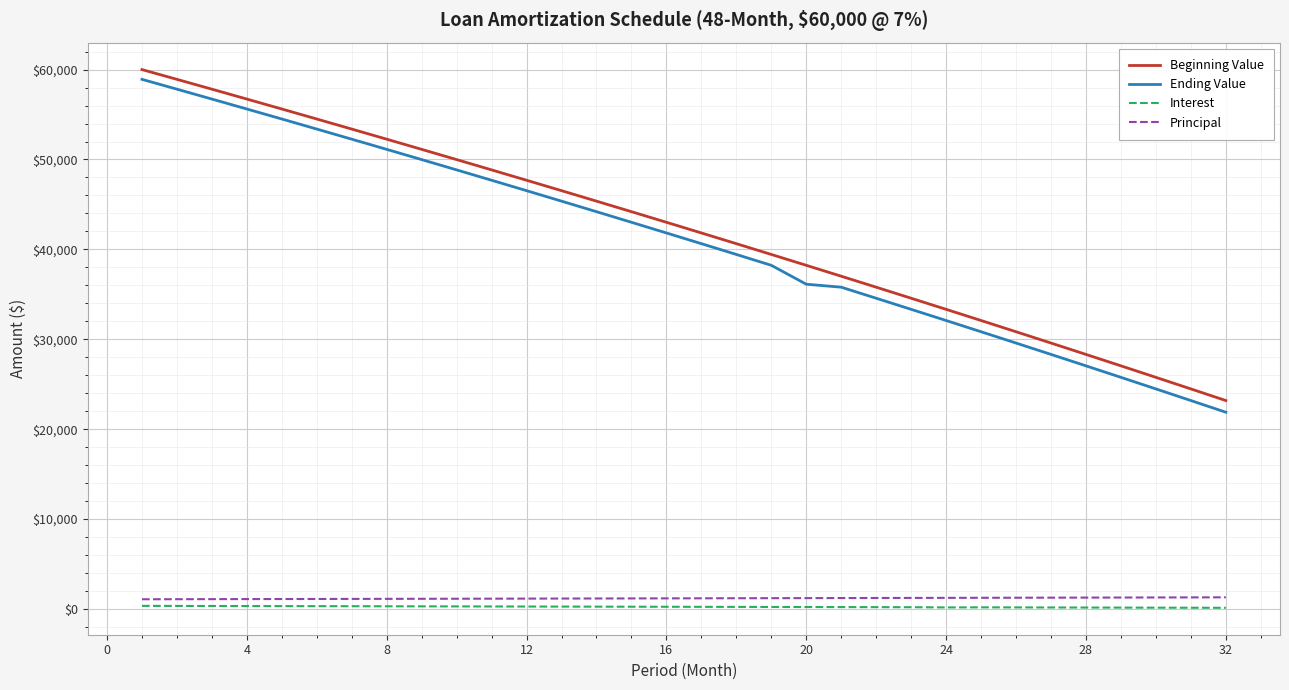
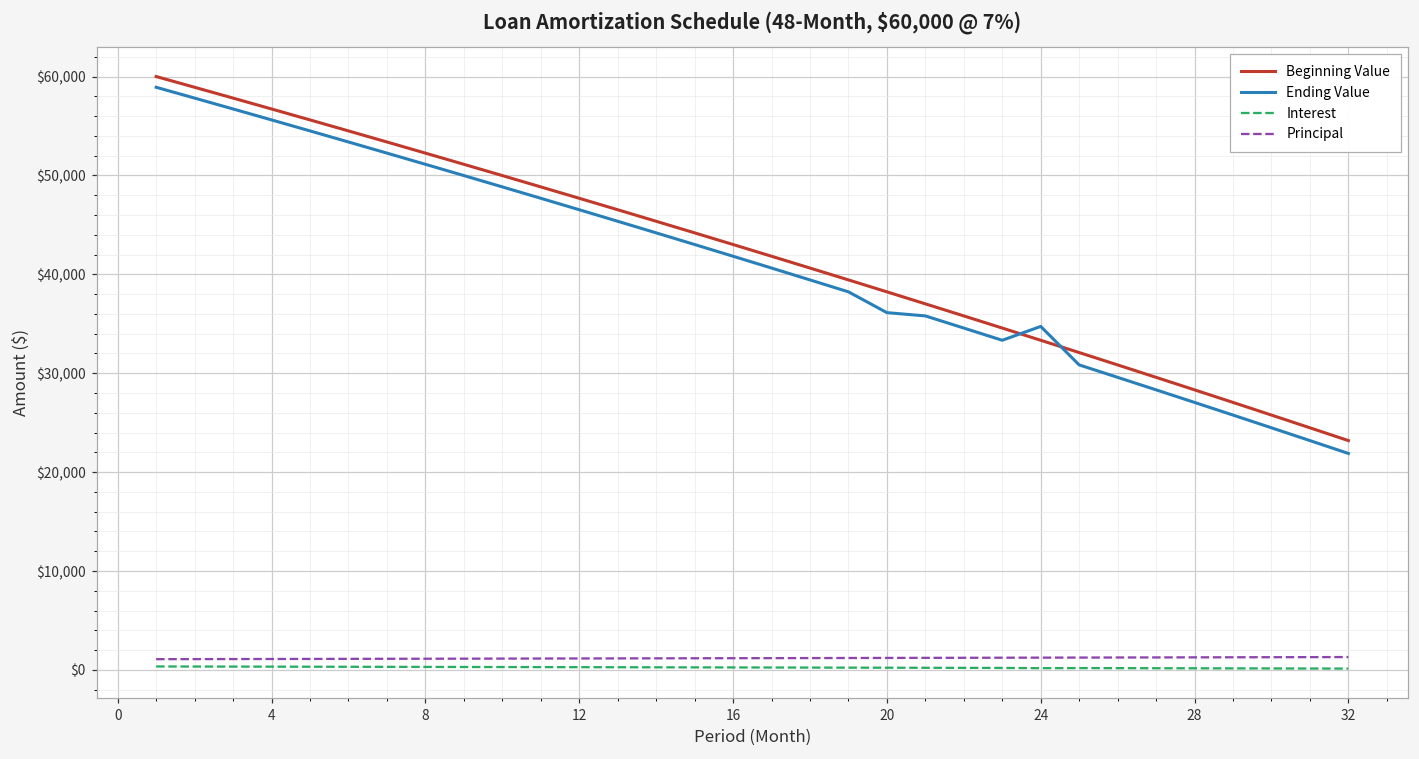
Ending Value, 24: $32,000 -> $35,000
